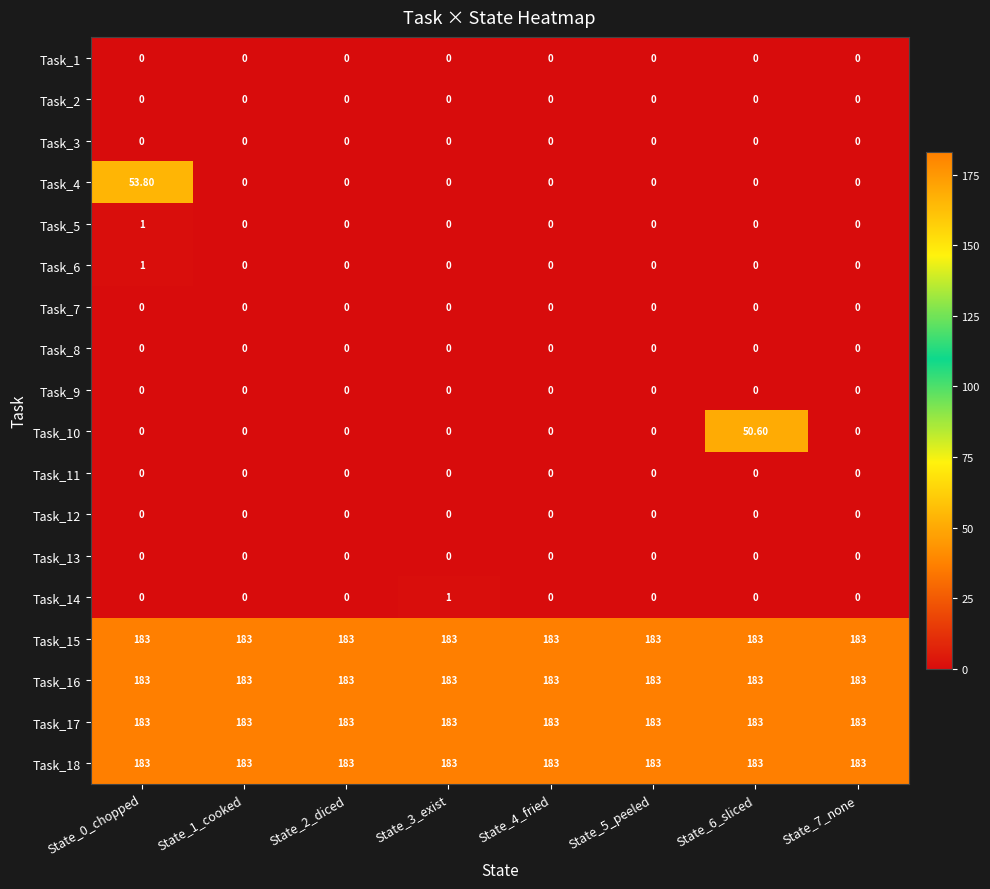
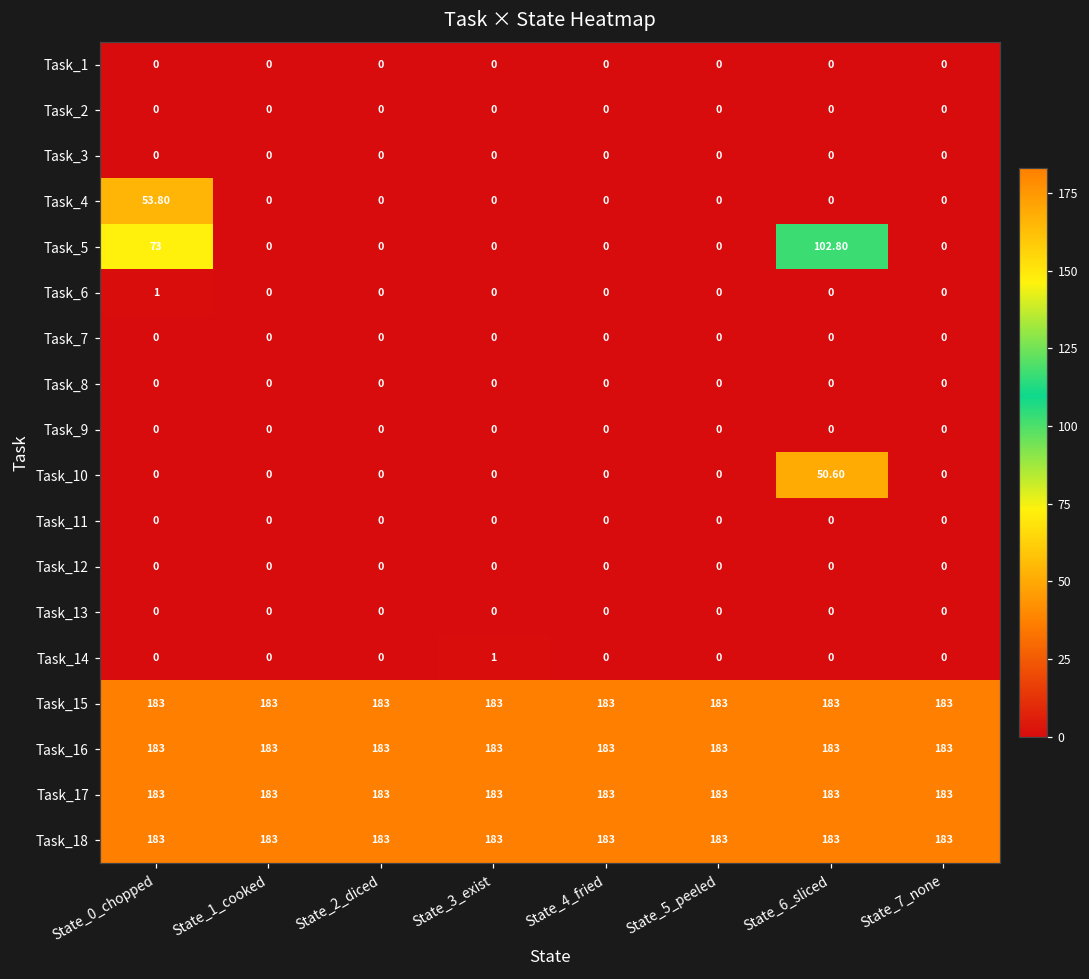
Task_5, State_0_chopped: 1 -> 73
Task_5, State_6_sliced: 0 -> 102.80
